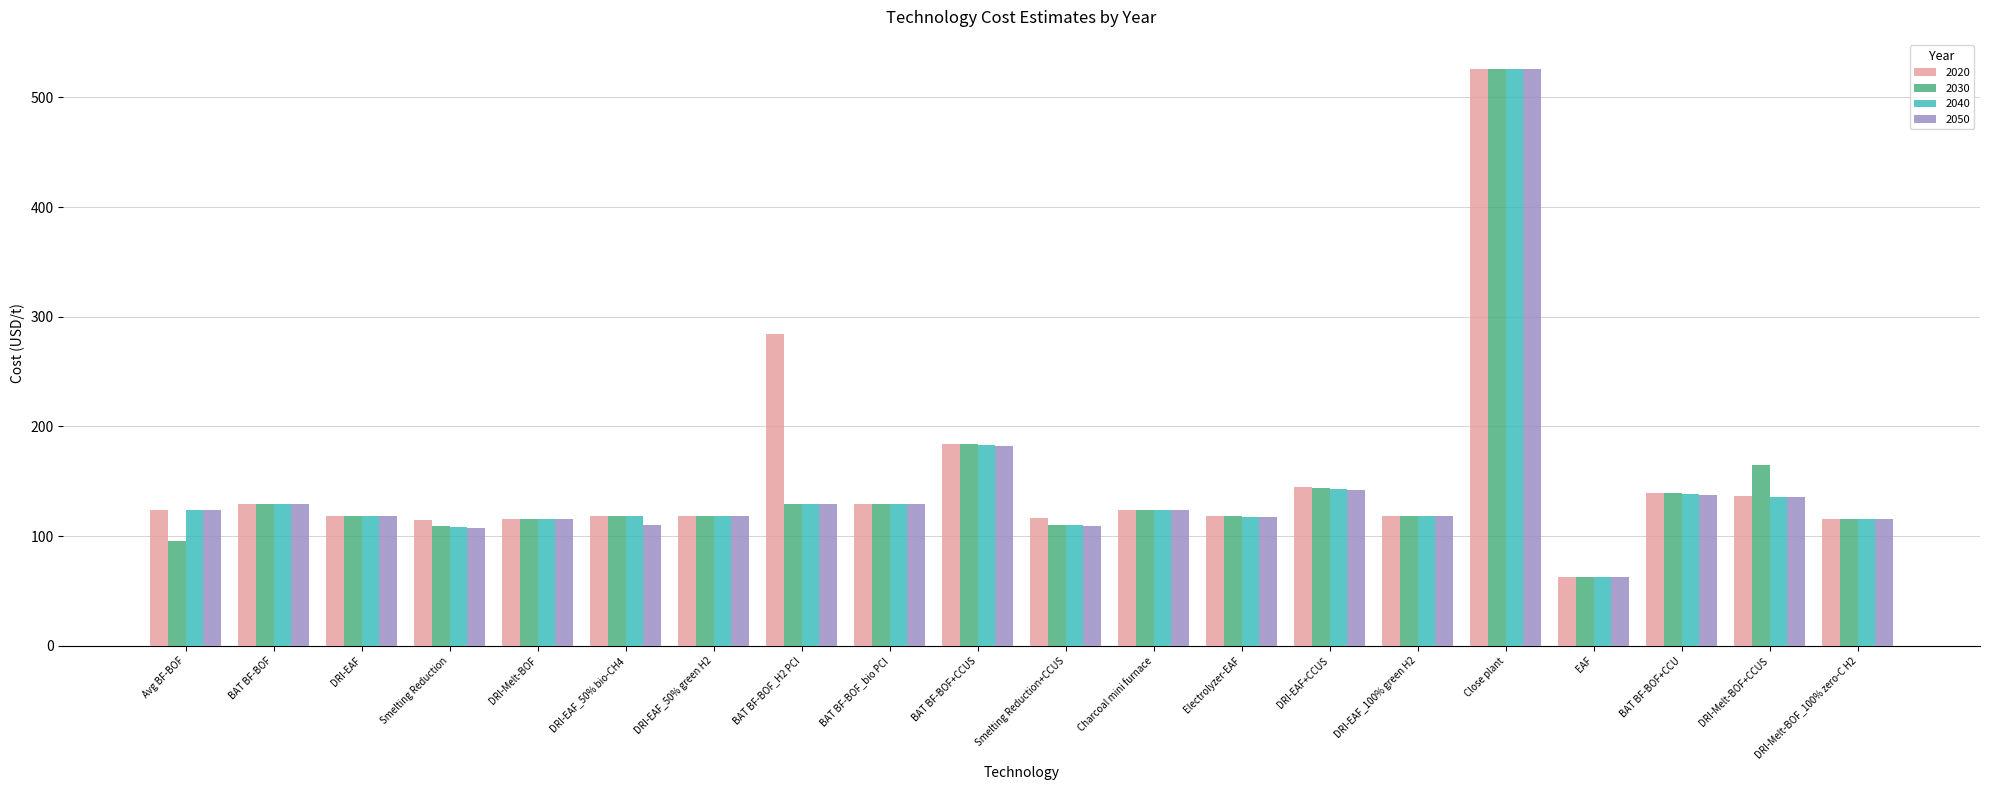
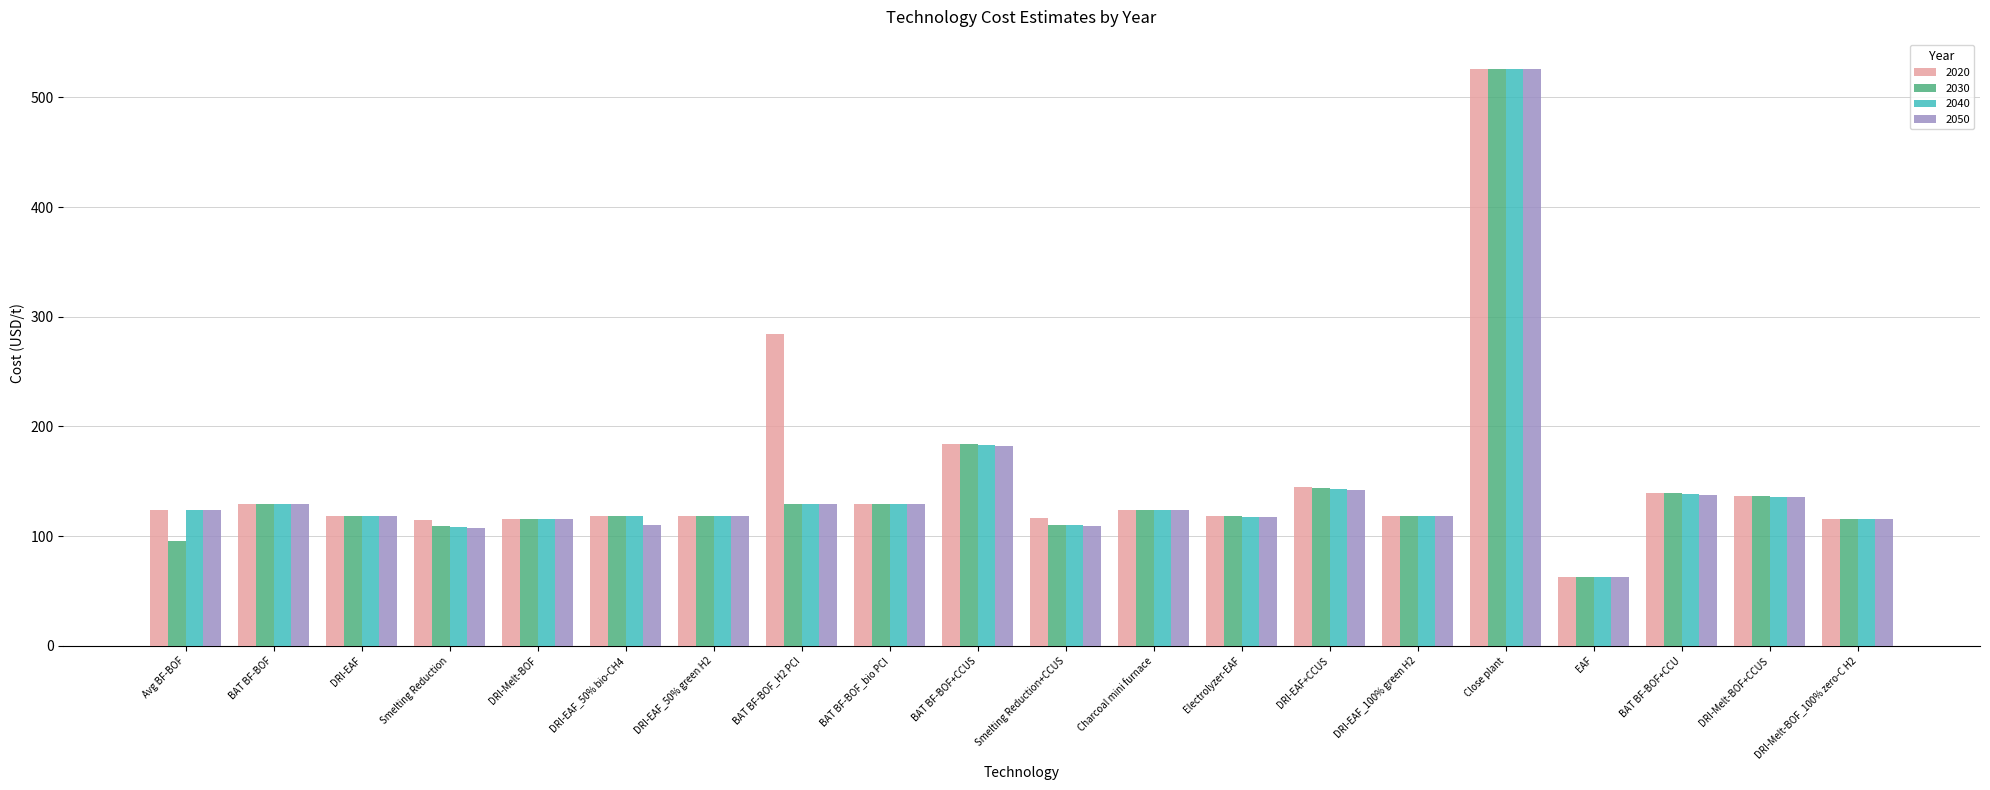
2030, DRI-Melt-BOF+CCUS: 165 -> 136
